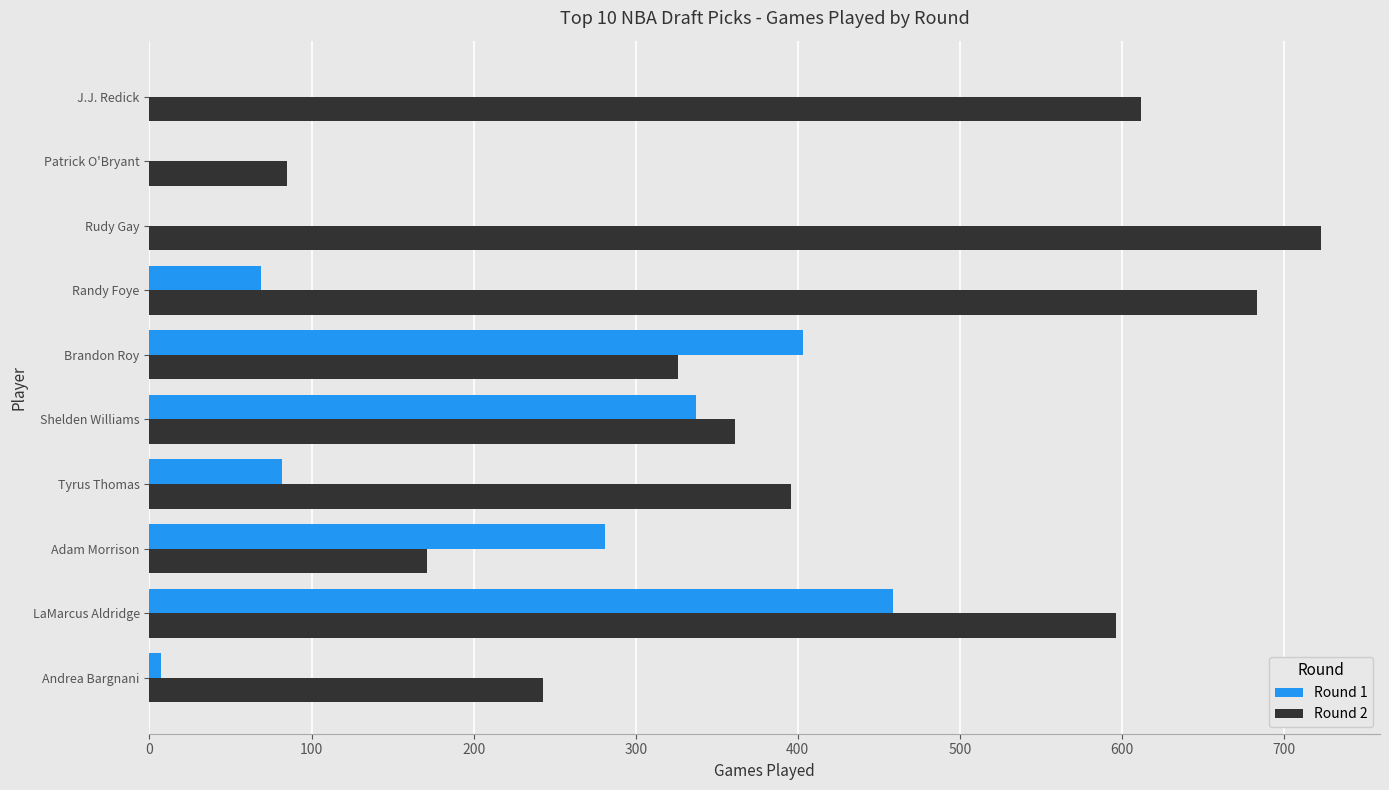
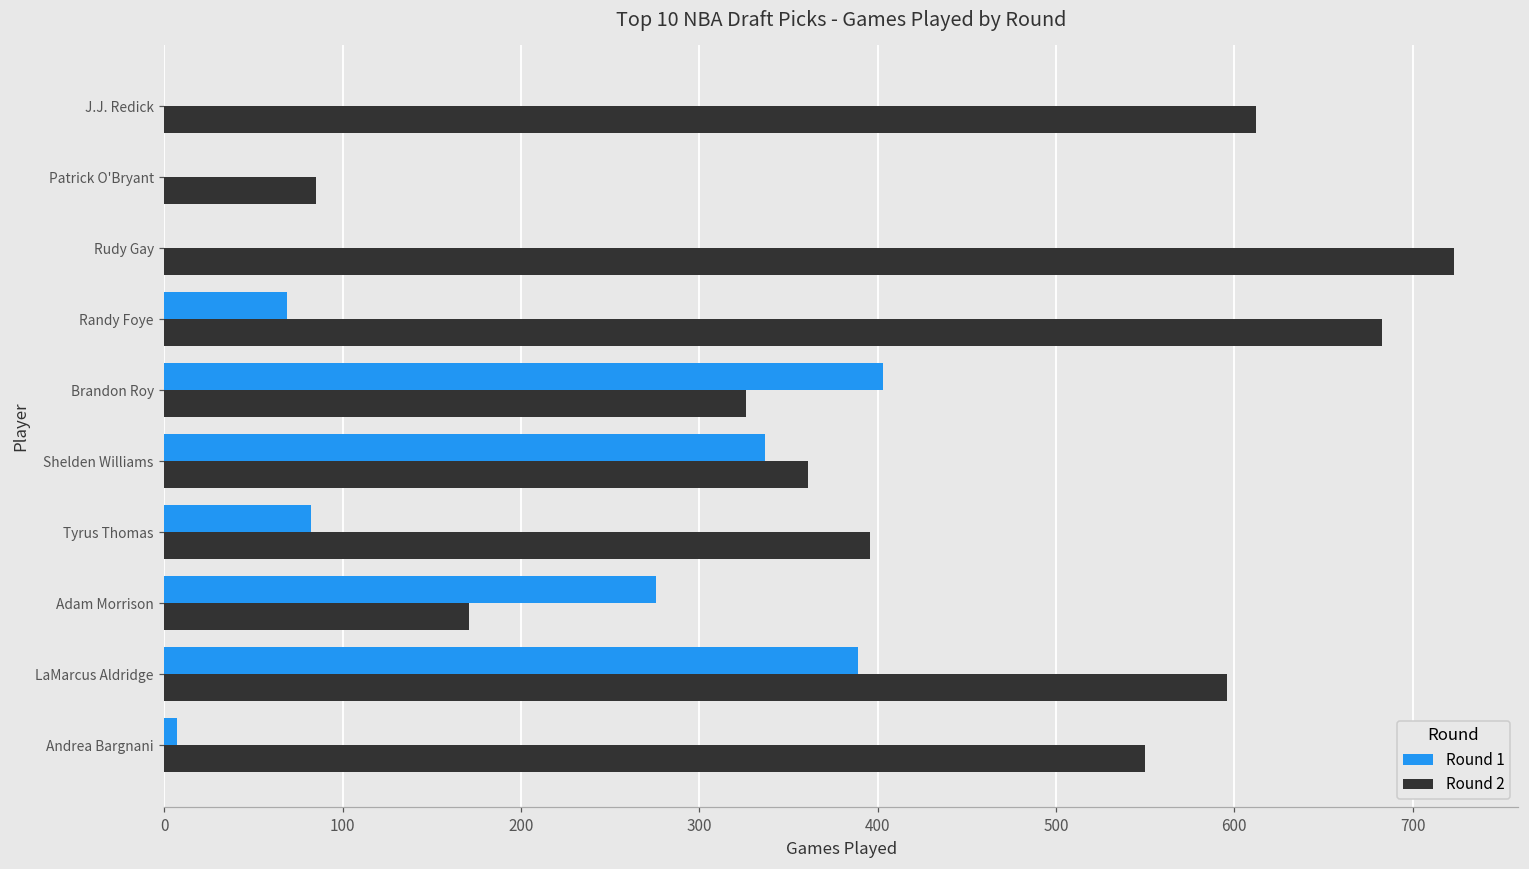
Round 1, Adam Morrison: 281 -> 276
Round 1, LaMarcus Aldridge: 459 -> 389
Round 2, Andrea Bargnani: 243 -> 550
